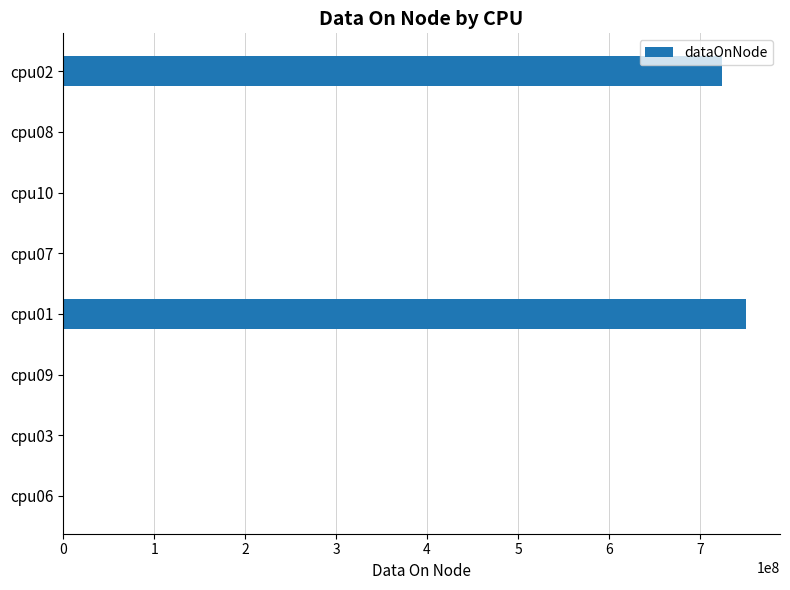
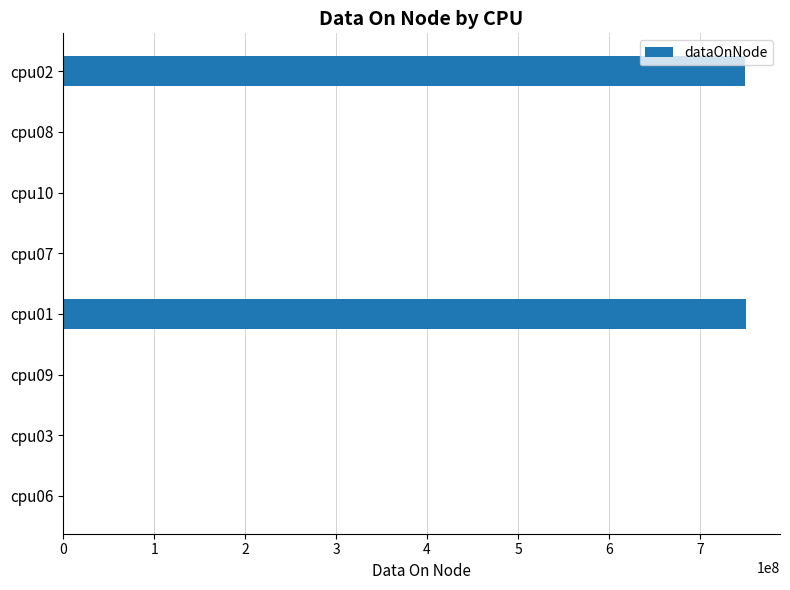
cpu02: 720000000 -> 750000000
